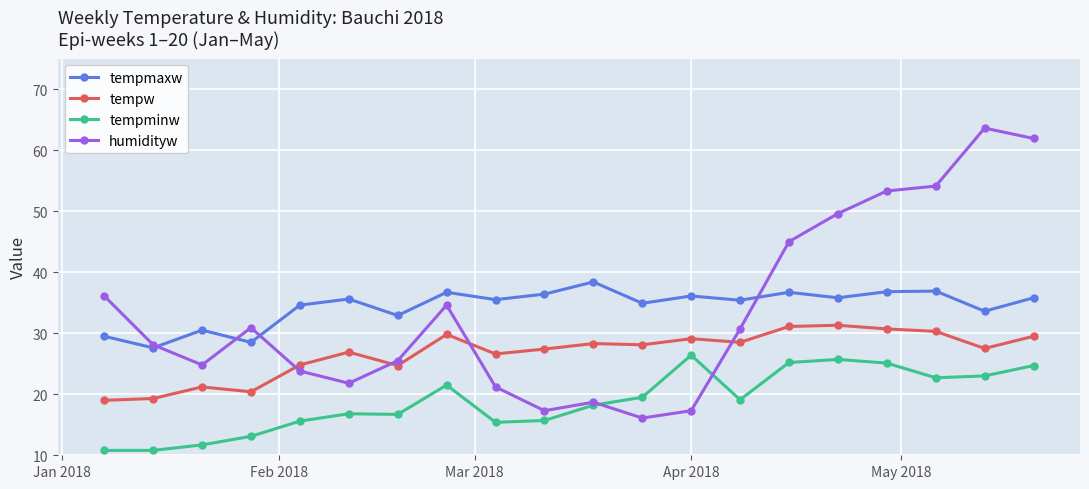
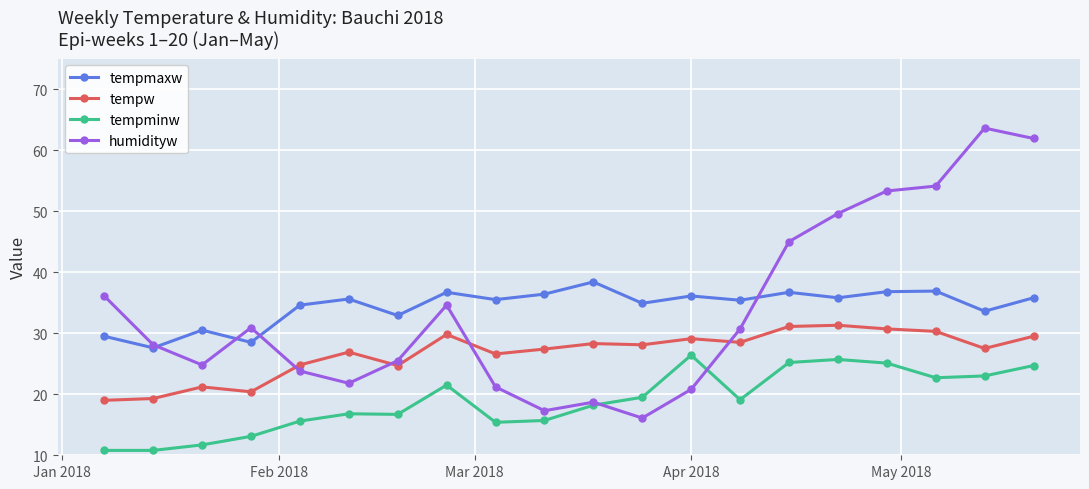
humidityw, Apr 2018: 17 -> 21
